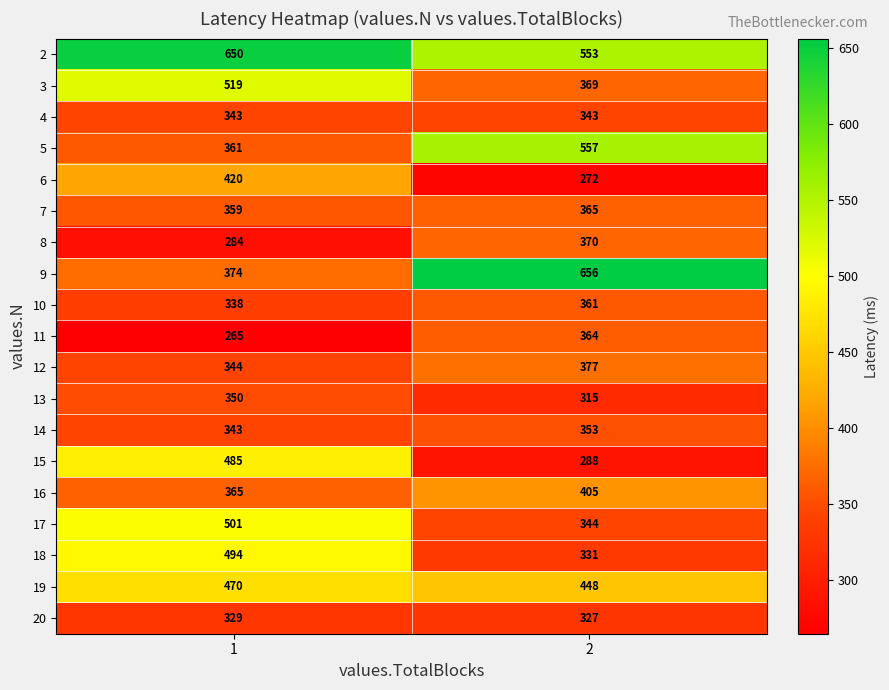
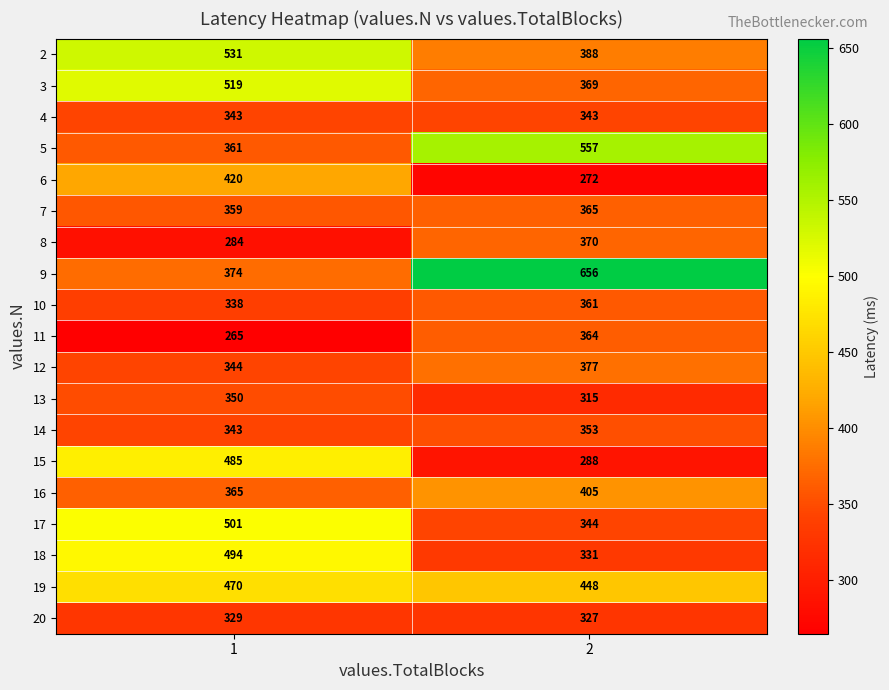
2, 1: 650 -> 531
2, 2: 553 -> 388
